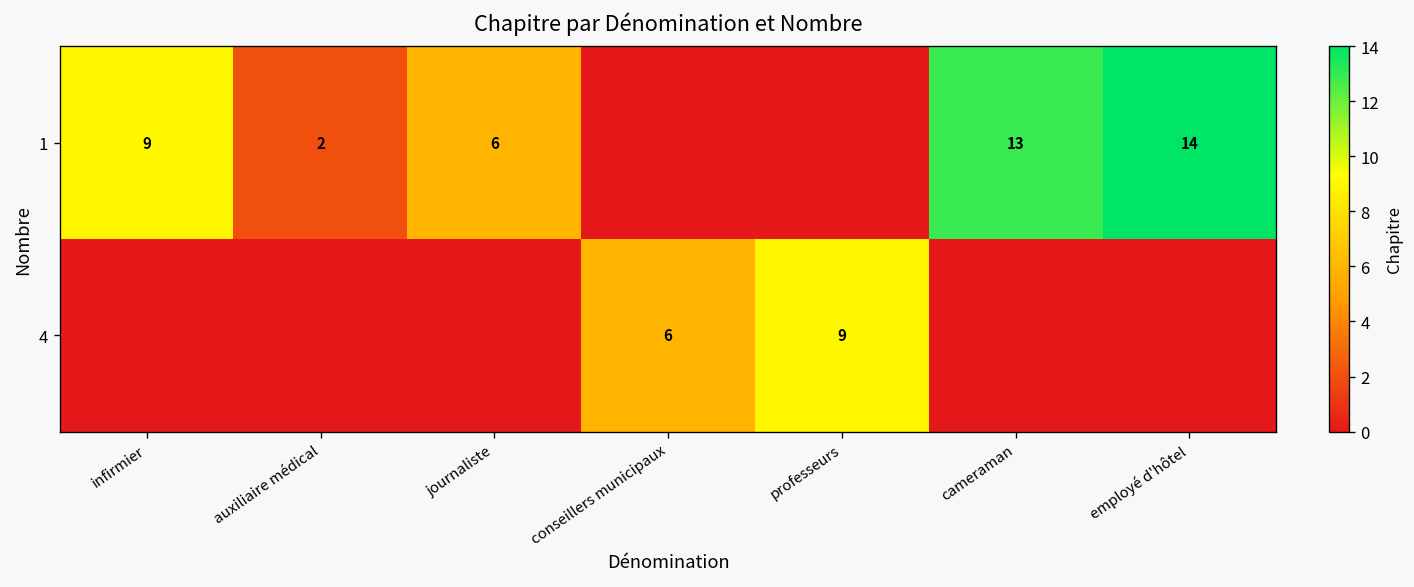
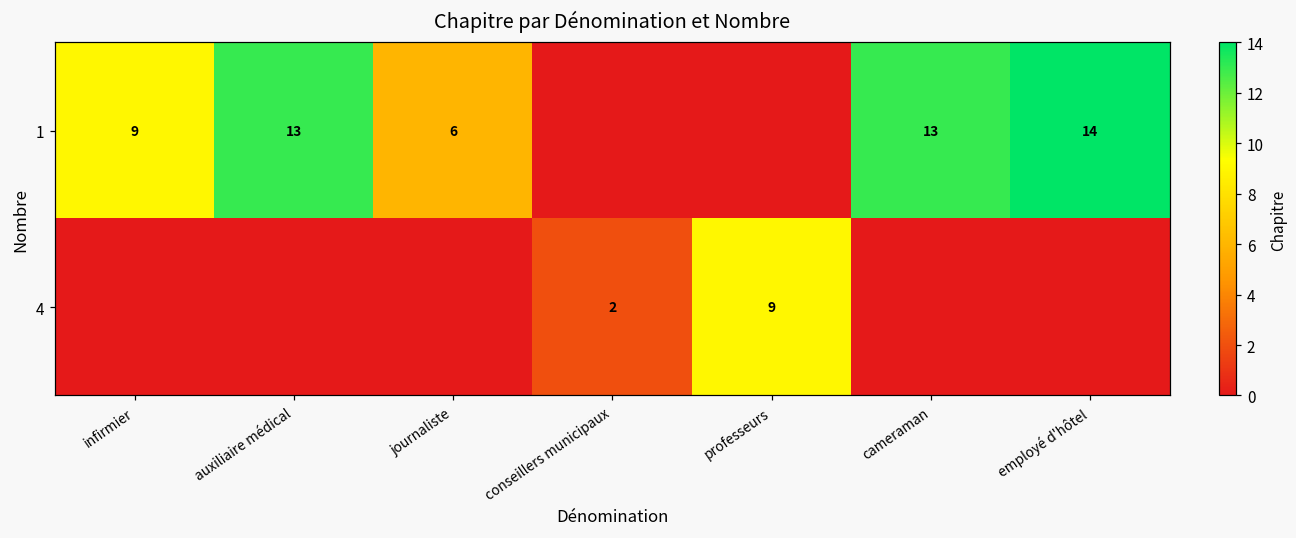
1, auxiliaire médical: 2 -> 13
4, conseillers municipaux: 6 -> 2
